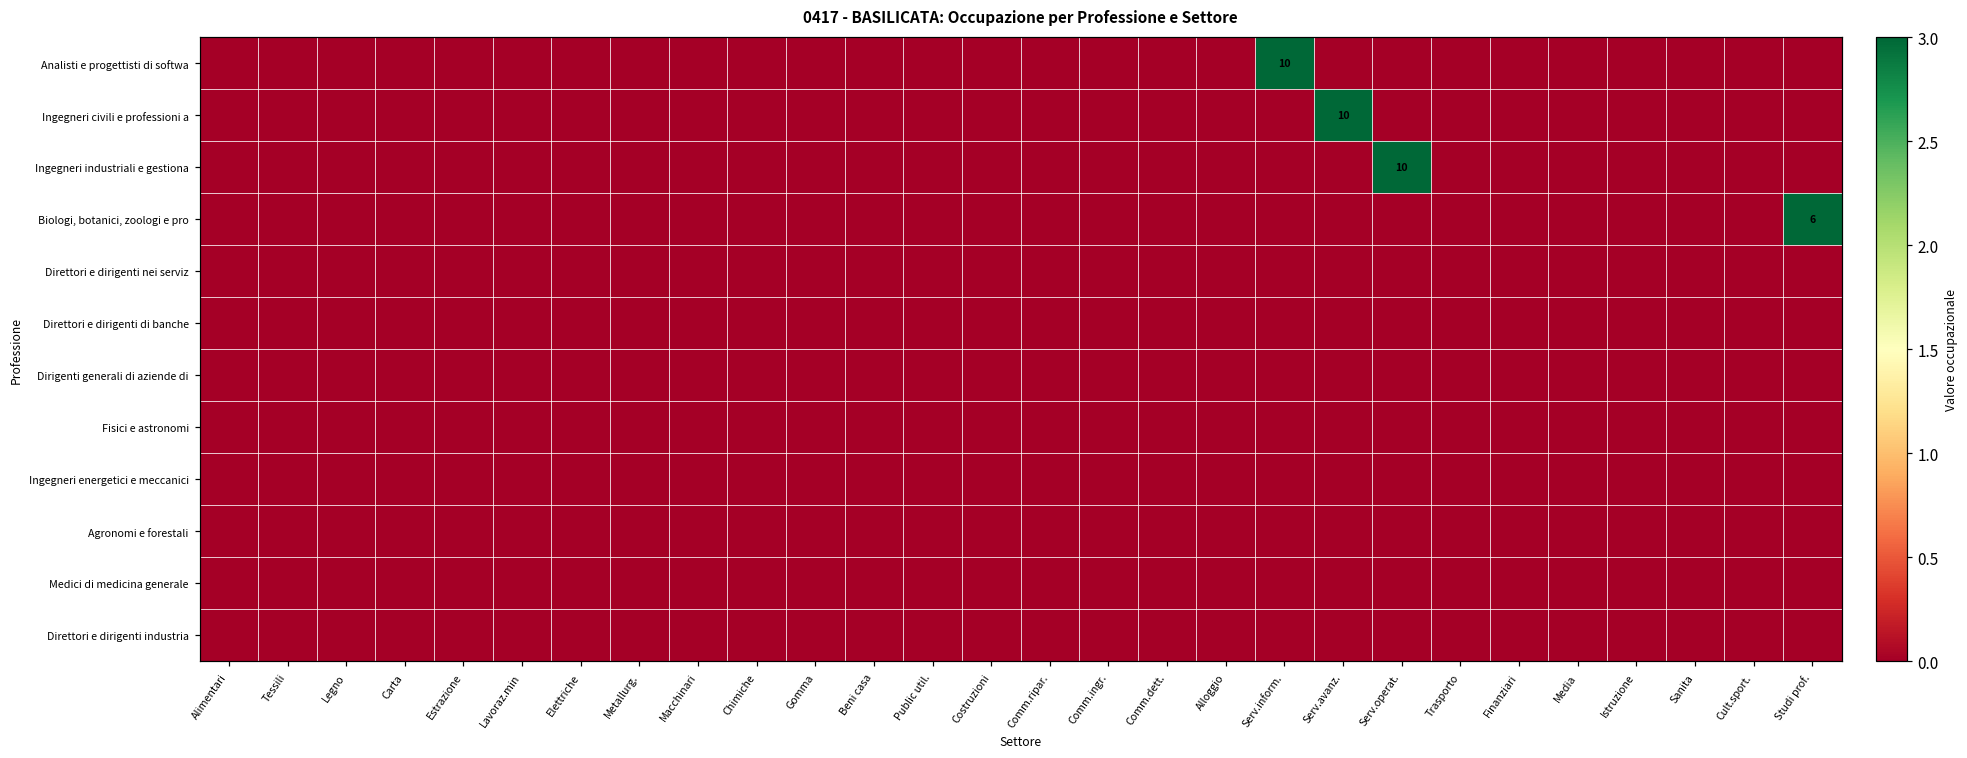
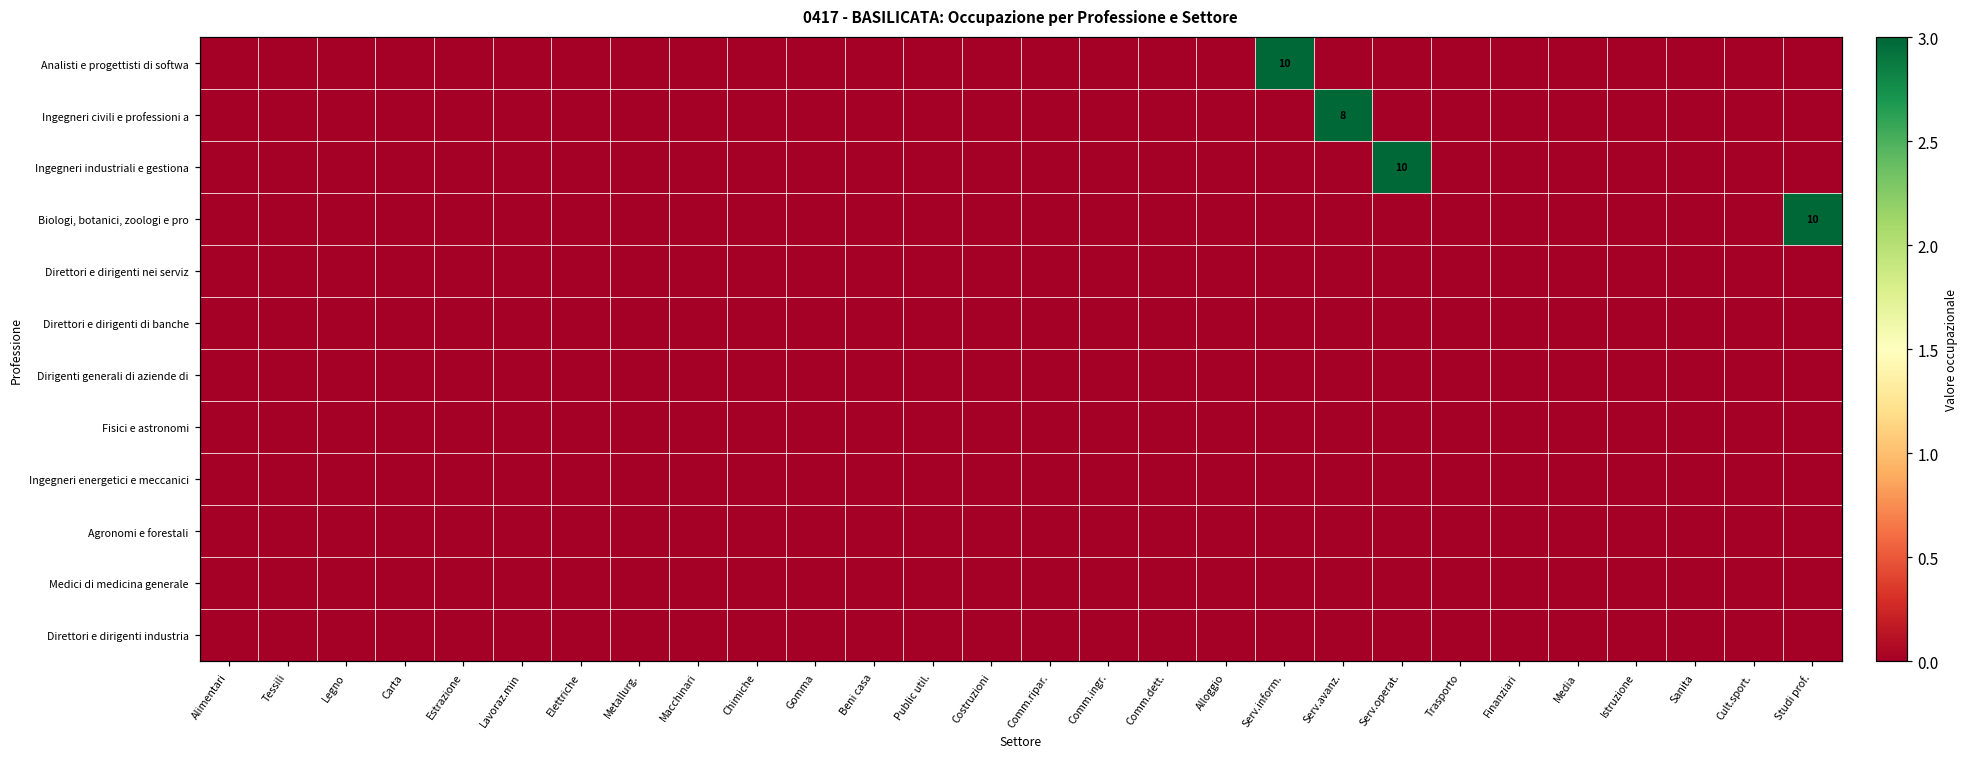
Ingegneri civili e professioni a, Serv.avanz.: 10 -> 8
Biologi, botanici, zoologi e pro, Studi prof.: 6 -> 10
